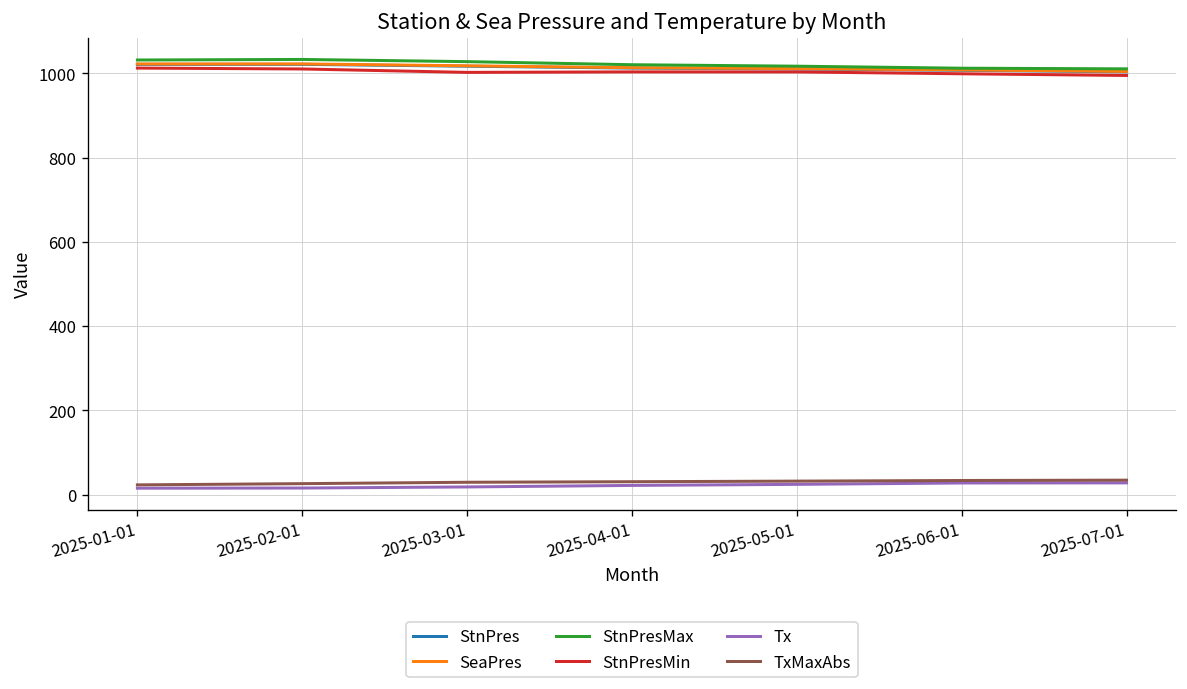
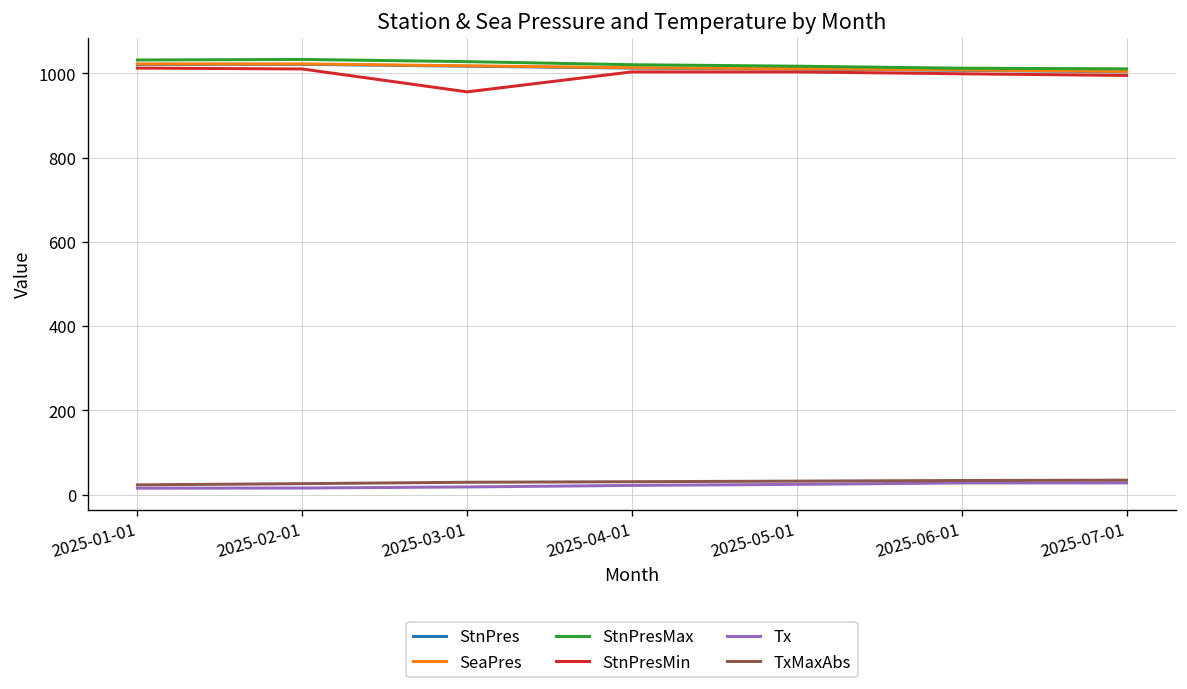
StnPresMin, 2025-03-01: 1000 -> 960
